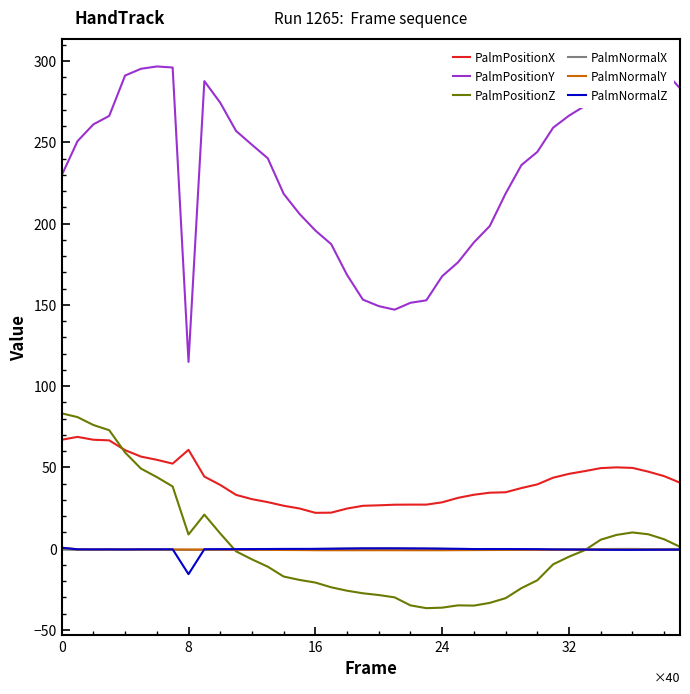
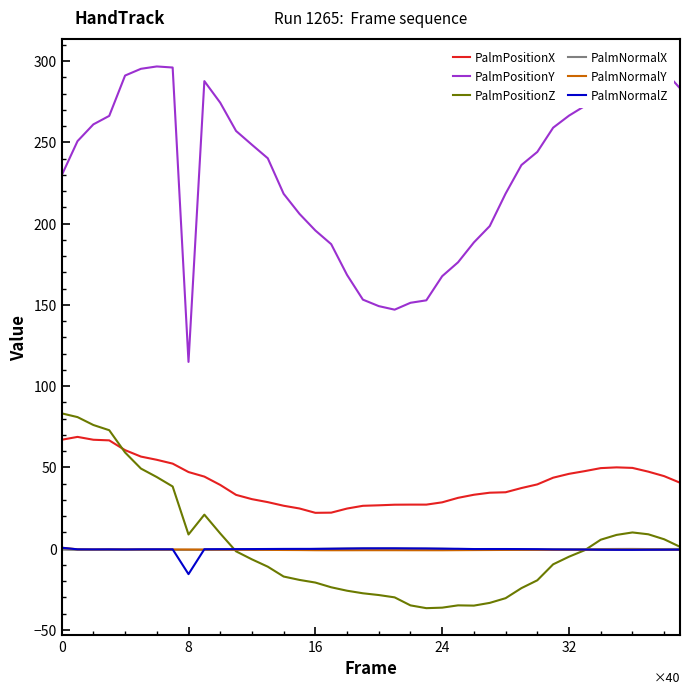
PalmPositionX, 8: 61 -> 47
